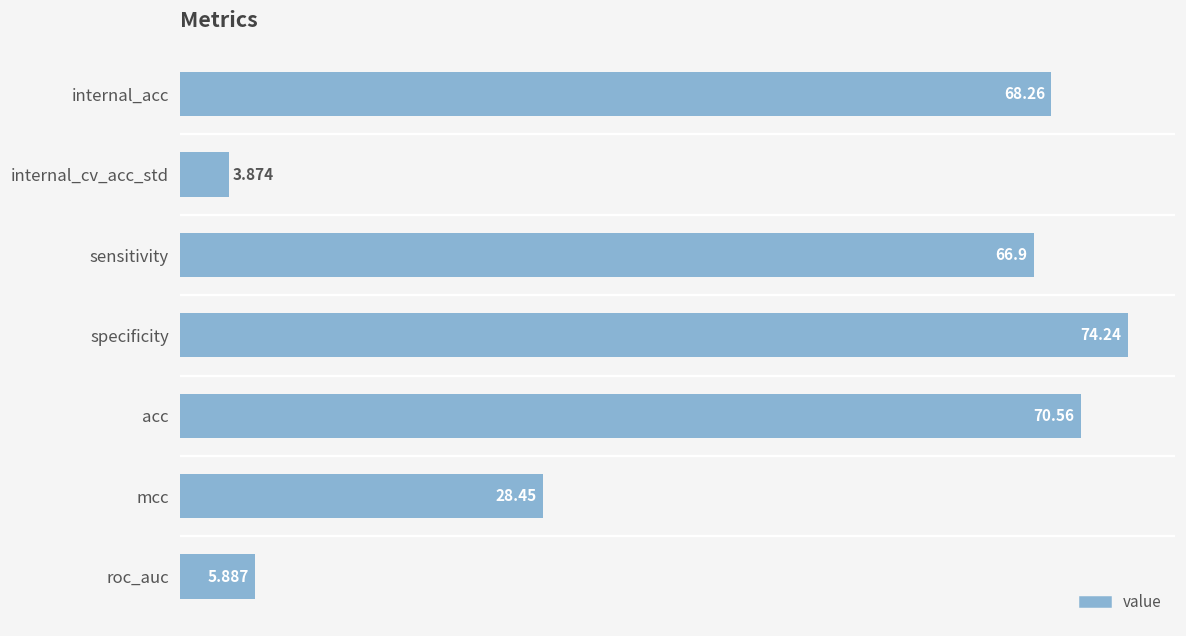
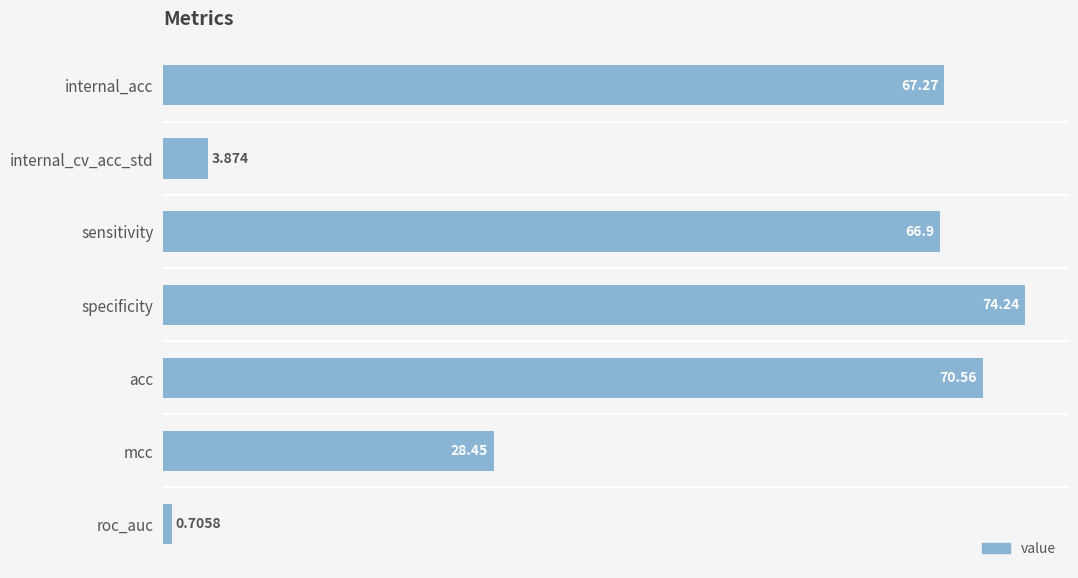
internal_acc: 68.26 -> 67.27
roc_auc: 5.887 -> 0.7058
